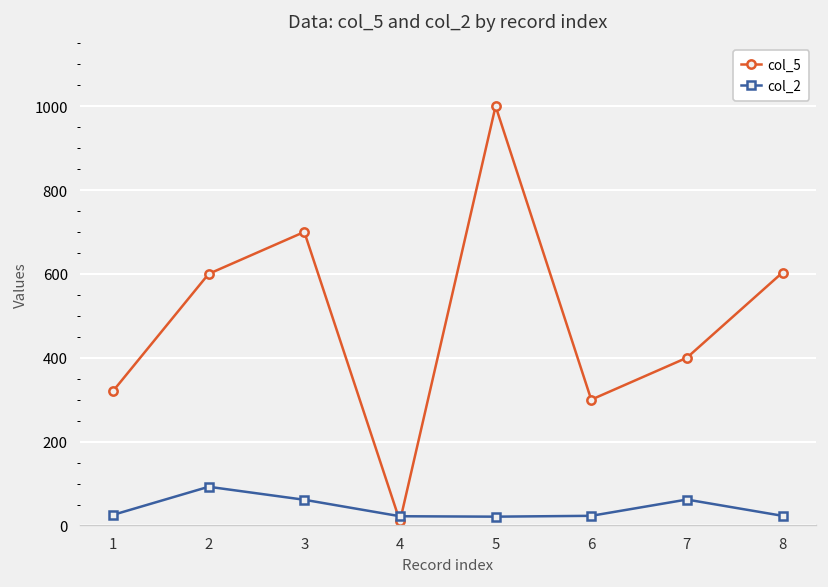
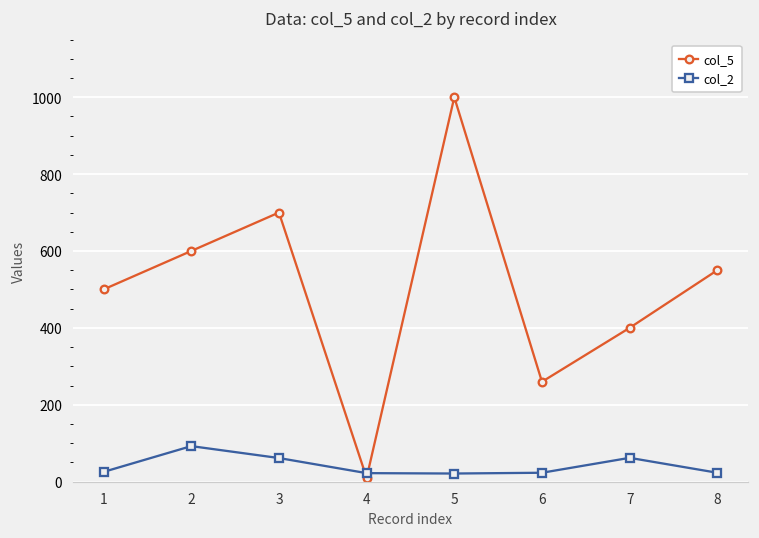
col_5, 1: 320 -> 500
col_5, 6: 300 -> 260
col_5, 8: 600 -> 550
